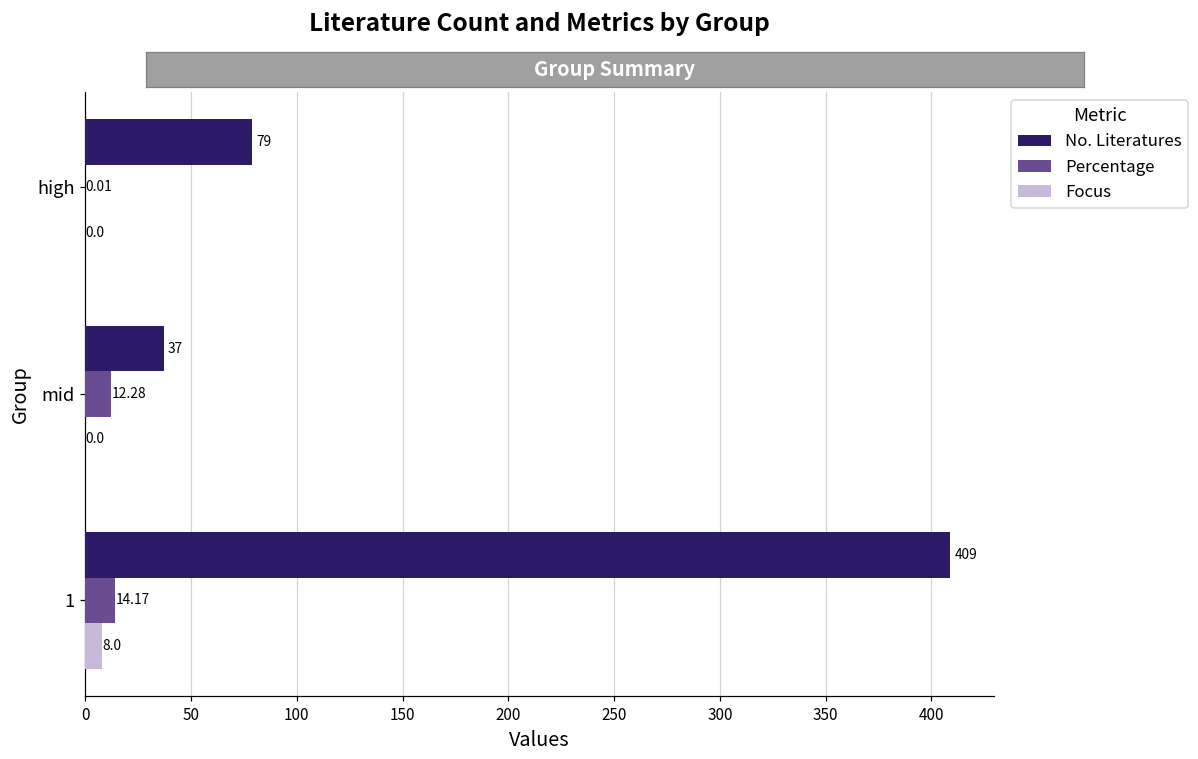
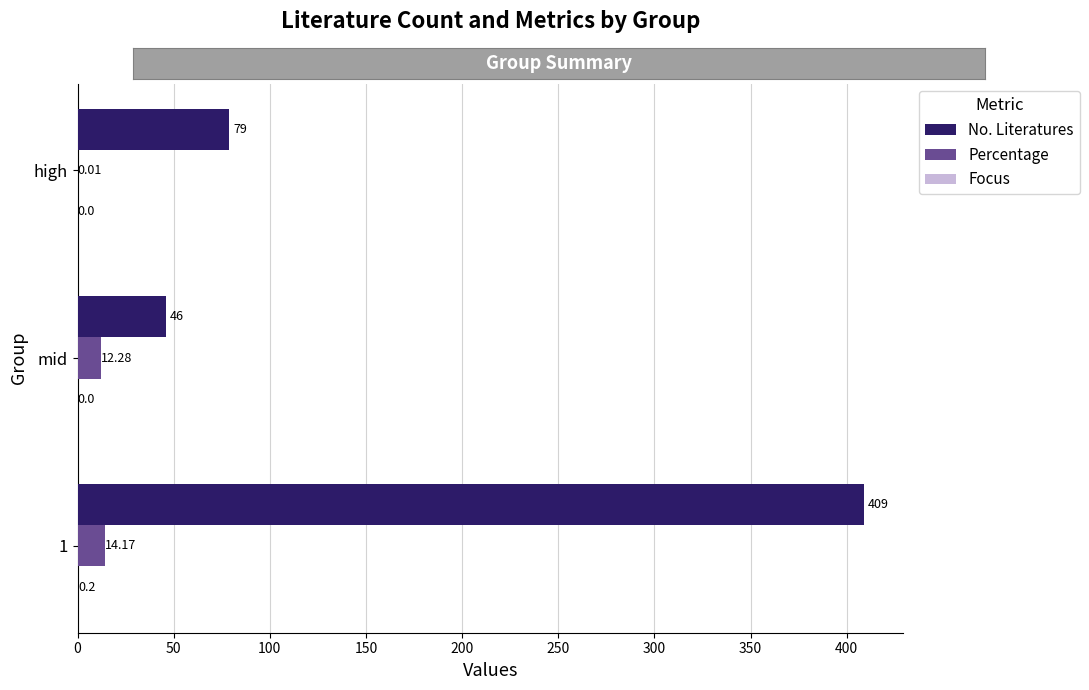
No. Literatures, mid: 37 -> 46
Focus, 1: 8.0 -> 0.2
